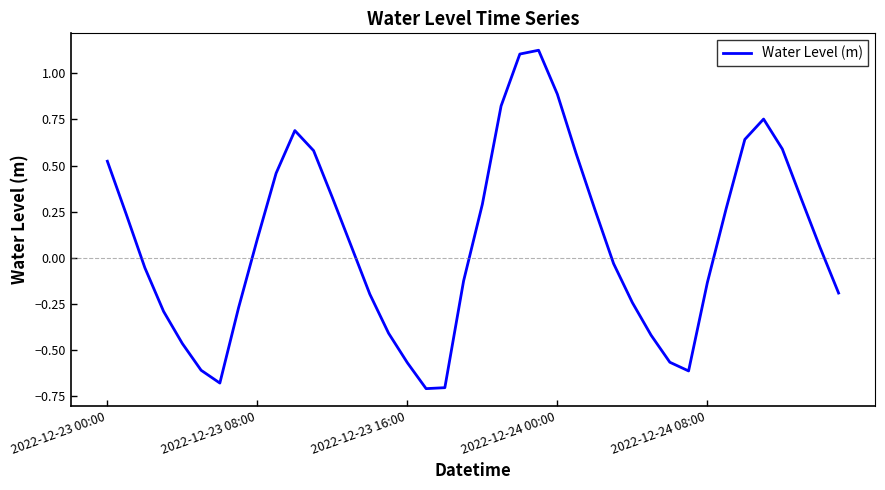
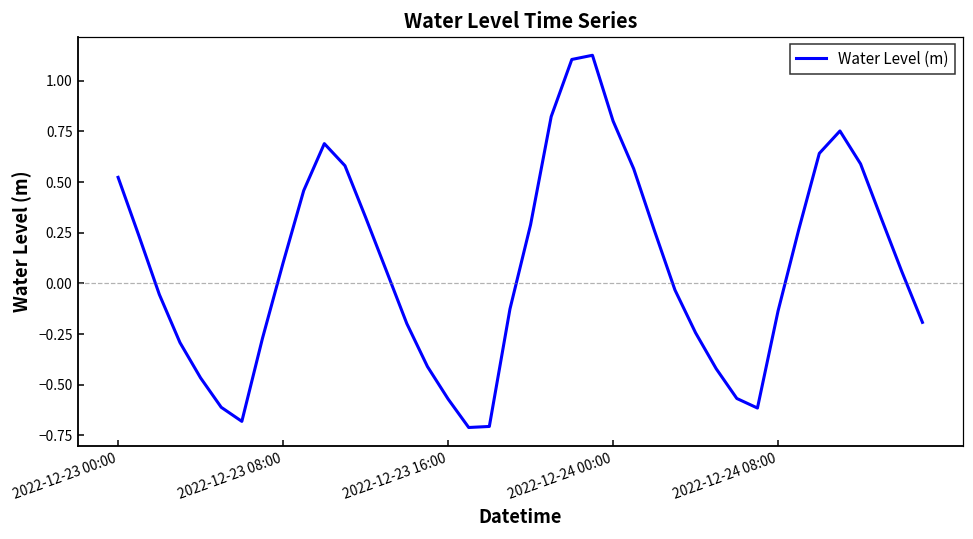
2022-12-24 00:00: 0.89 -> 0.80
